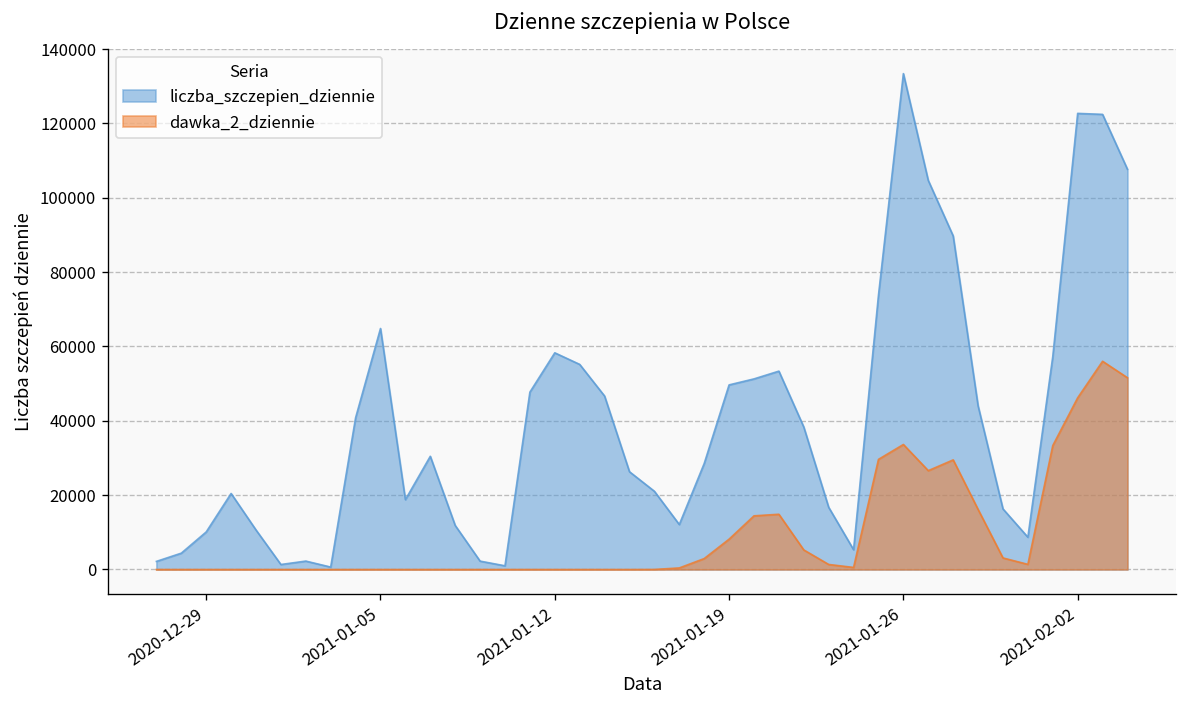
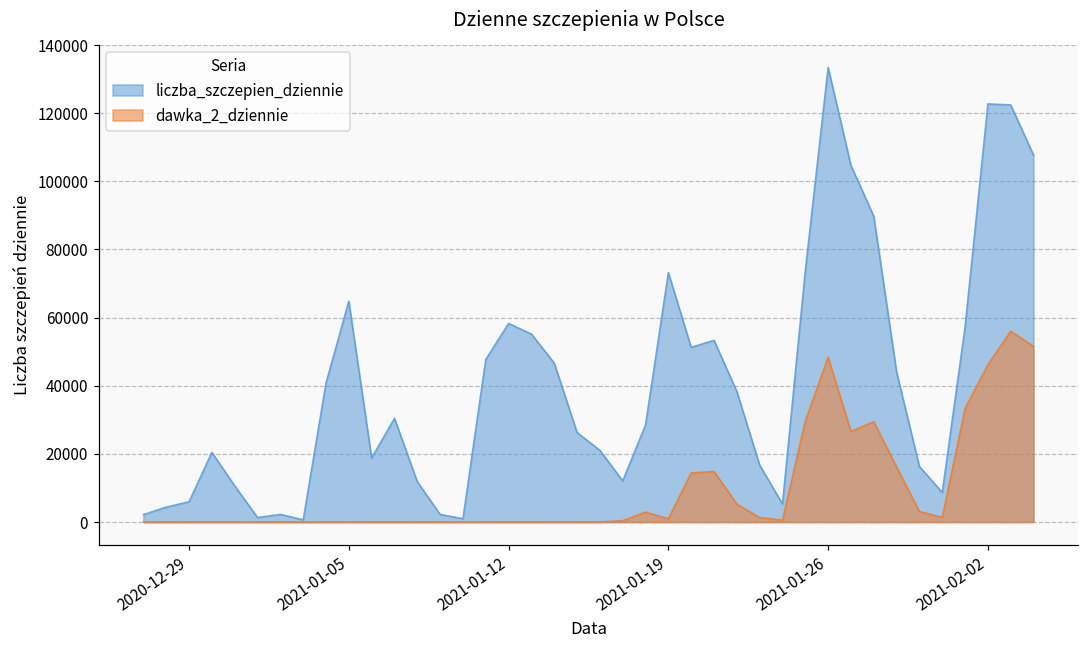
liczba_szczepien_dziennie, 2020-12-29: 10000 -> 6000
liczba_szczepien_dziennie, 2021-01-19: 50000 -> 73000
dawka_2_dziennie, 2021-01-19: 8000 -> 1000
dawka_2_dziennie, 2021-01-26: 34000 -> 48000
